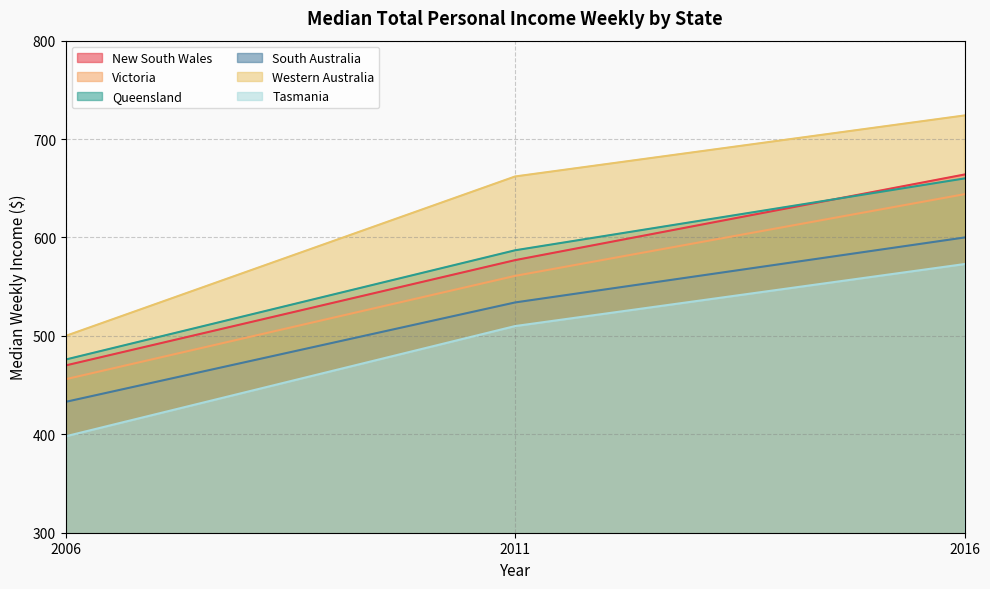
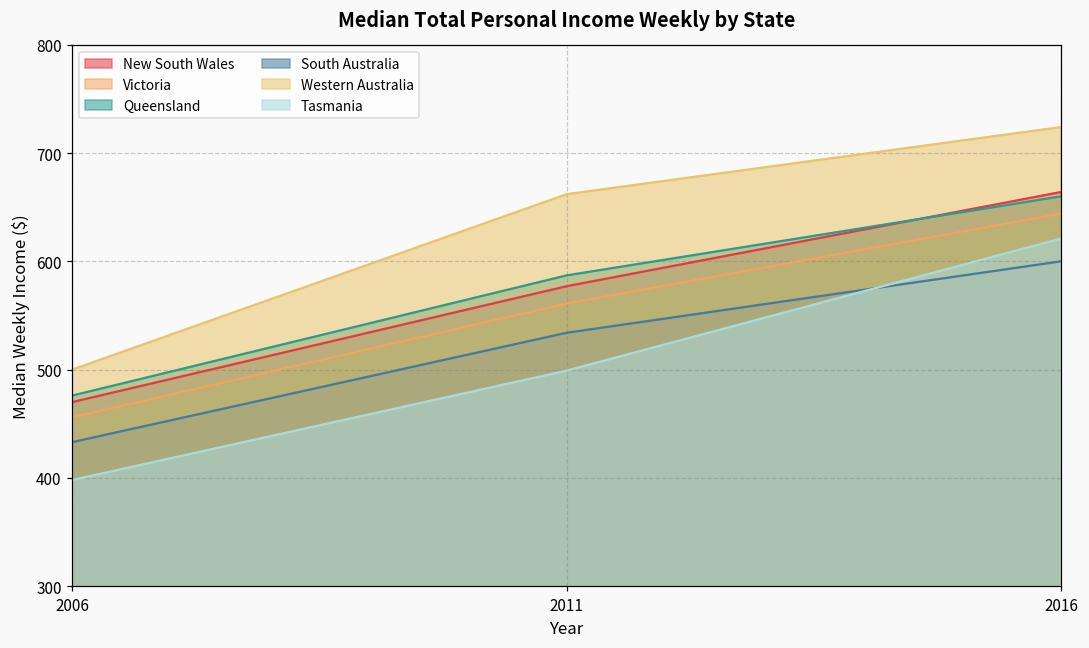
Tasmania, 2011: 510 -> 500
Tasmania, 2016: 570 -> 620
